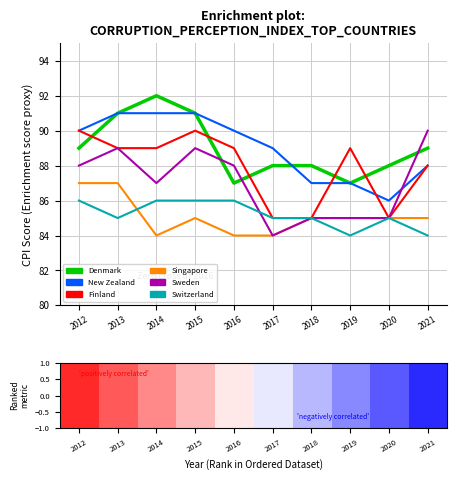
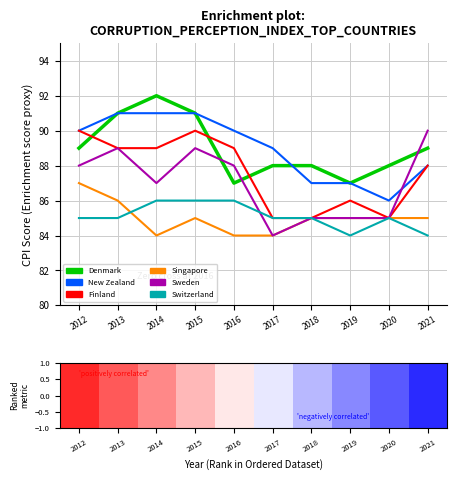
Enrichment plot: CORRUPTION_PERCEPTION_INDEX_TOP_COUNTRIES, Switzerland, 2012: 86 -> 85
Enrichment plot: CORRUPTION_PERCEPTION_INDEX_TOP_COUNTRIES, Singapore, 2013: 87 -> 86
Enrichment plot: CORRUPTION_PERCEPTION_INDEX_TOP_COUNTRIES, Finland, 2019: 89 -> 86
